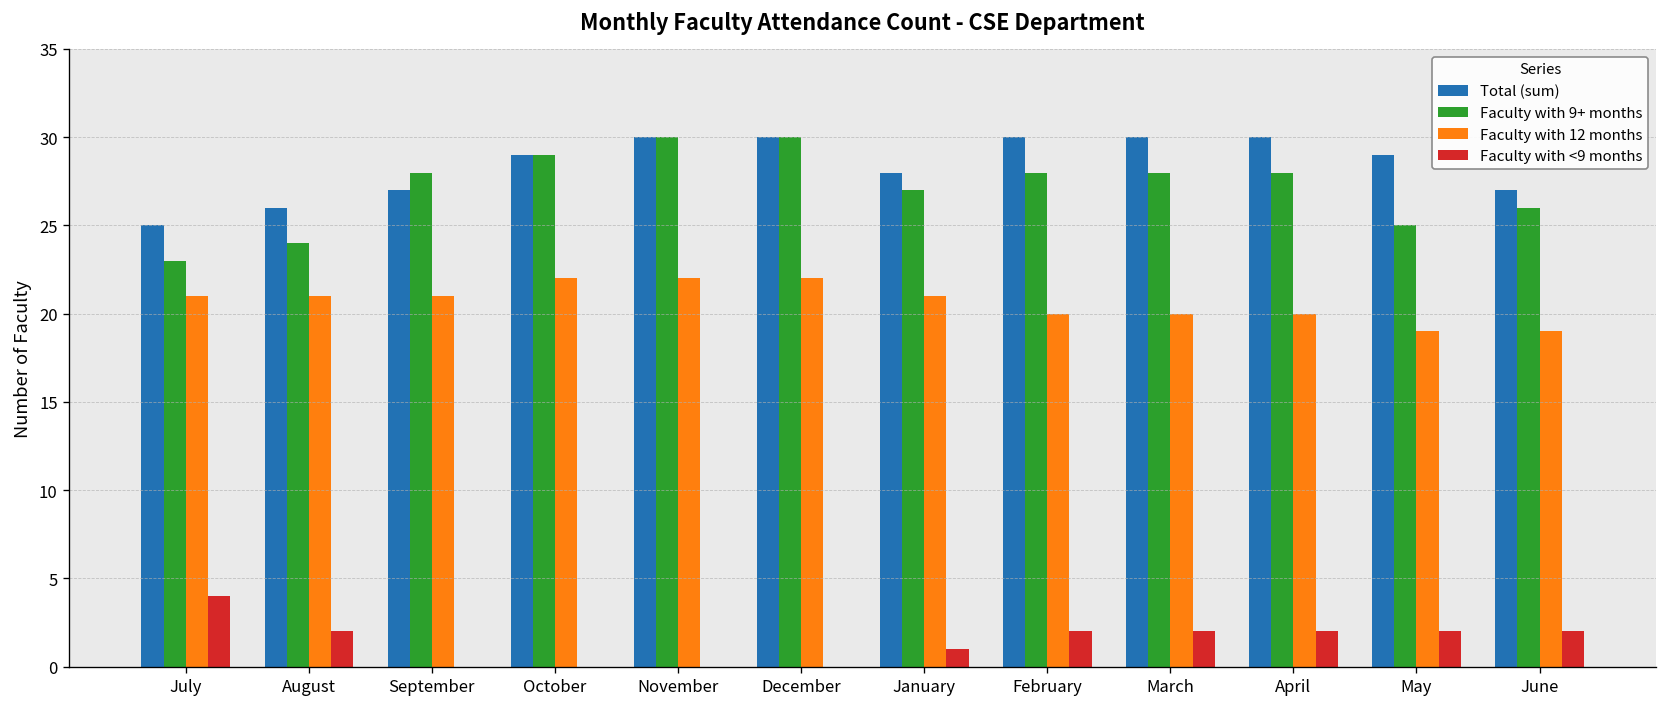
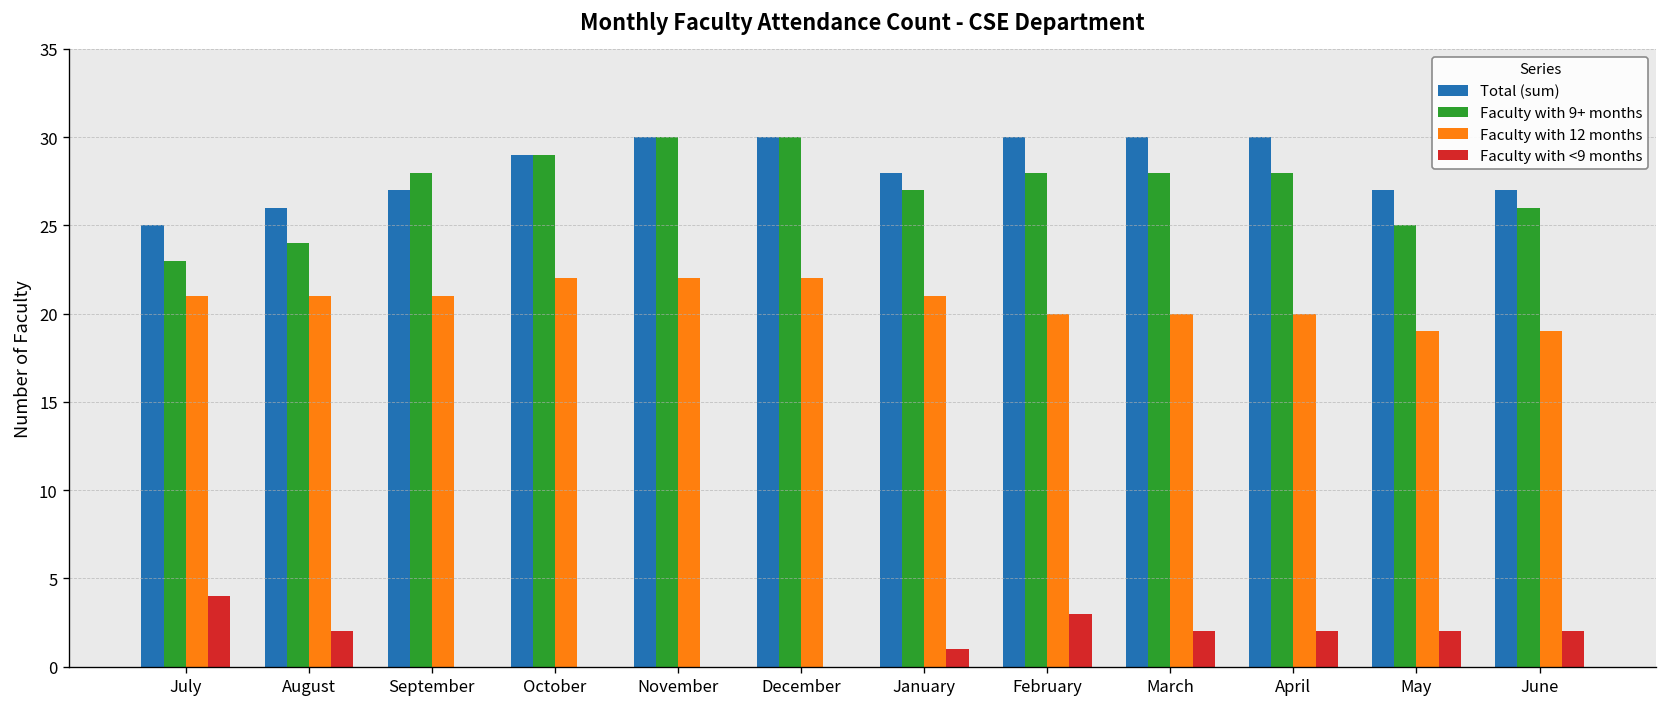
Faculty with <9 months, February: 2 -> 3
Total (sum), May: 29 -> 27
